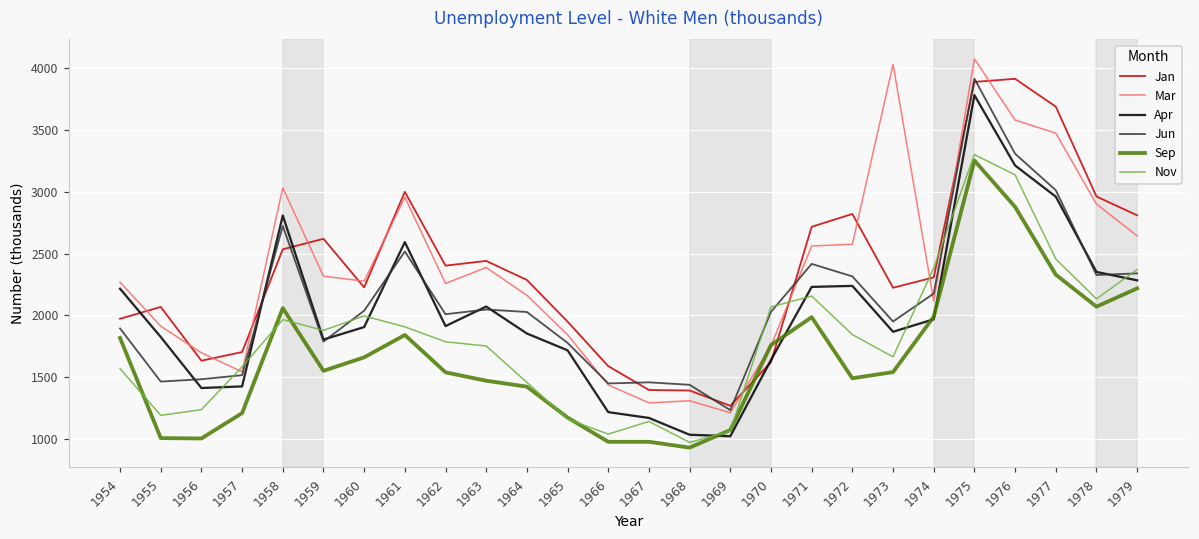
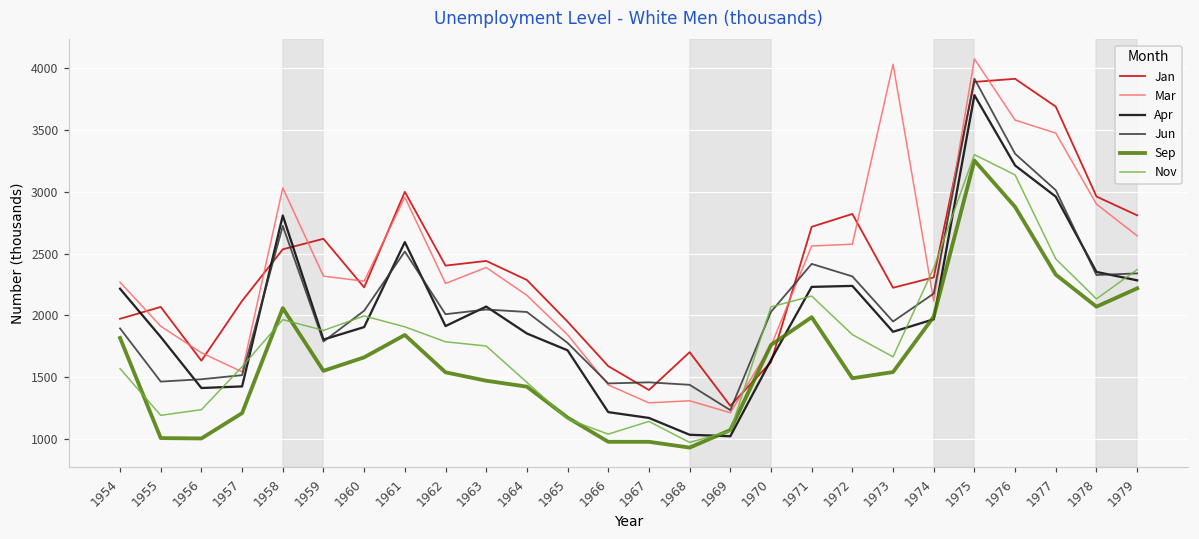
Jan, 1957: 1700 -> 2120
Jan, 1968: 1390 -> 1700
